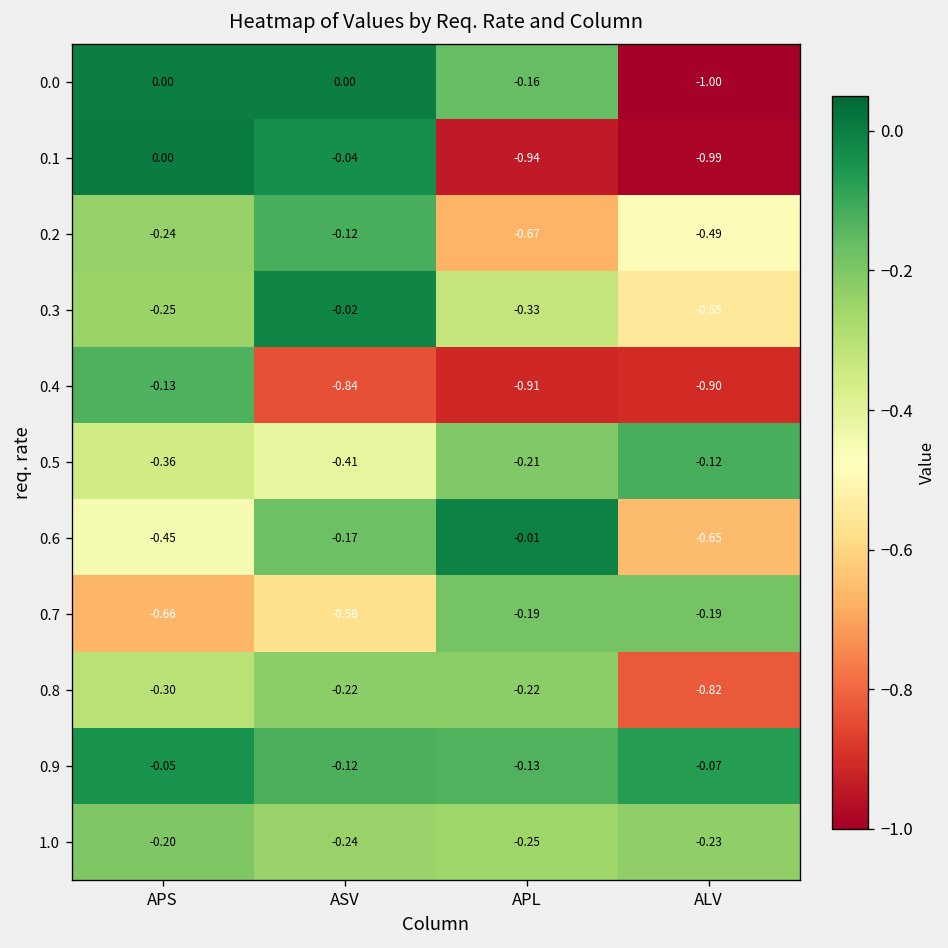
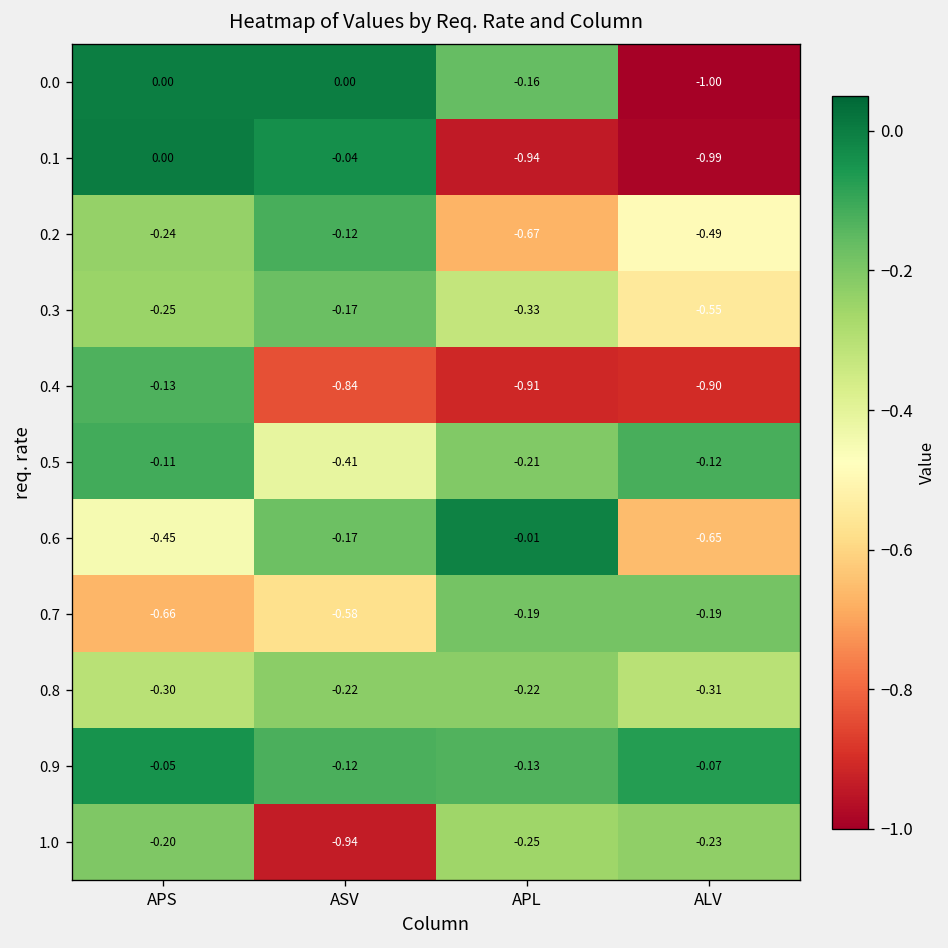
0.3, ASV: -0.02 -> -0.17
0.5, APS: -0.36 -> -0.11
0.8, ALV: -0.82 -> -0.31
1.0, ASV: -0.24 -> -0.94
